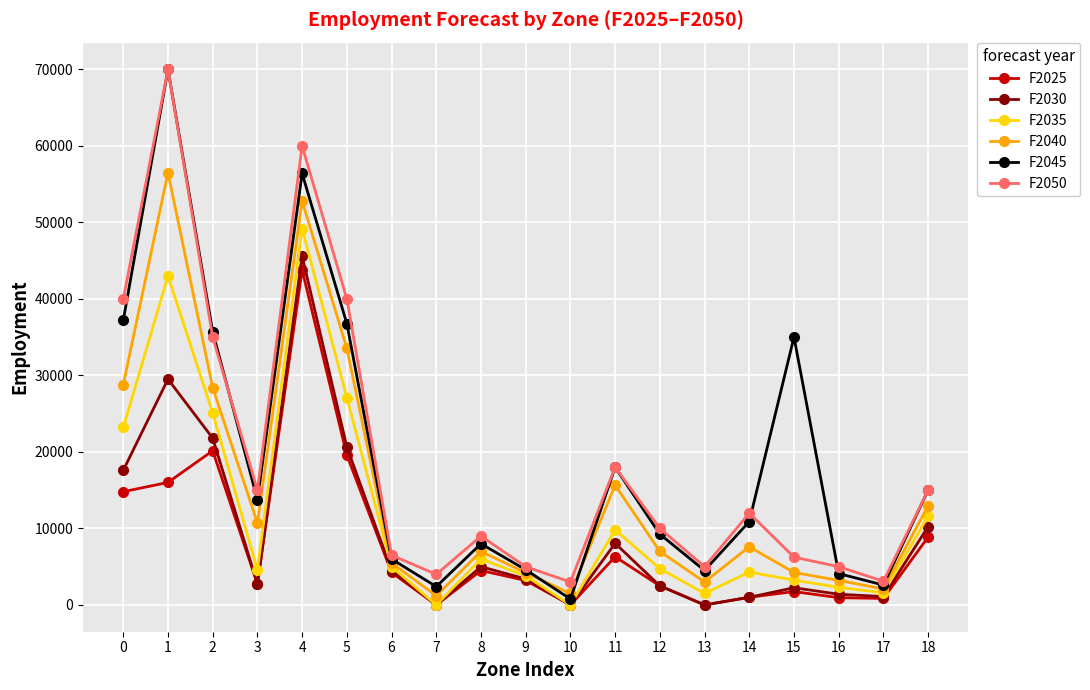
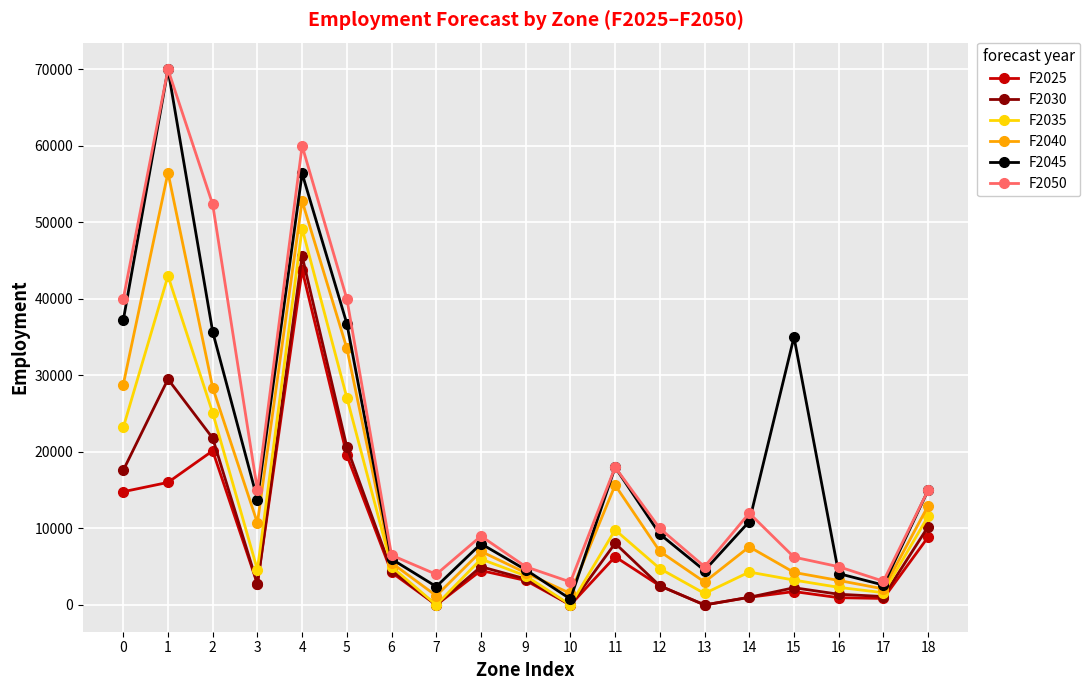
F2050, 2: 35000 -> 52000
